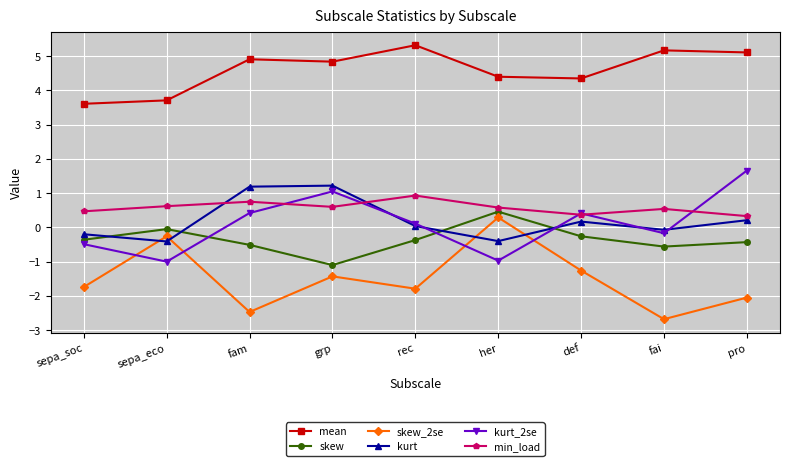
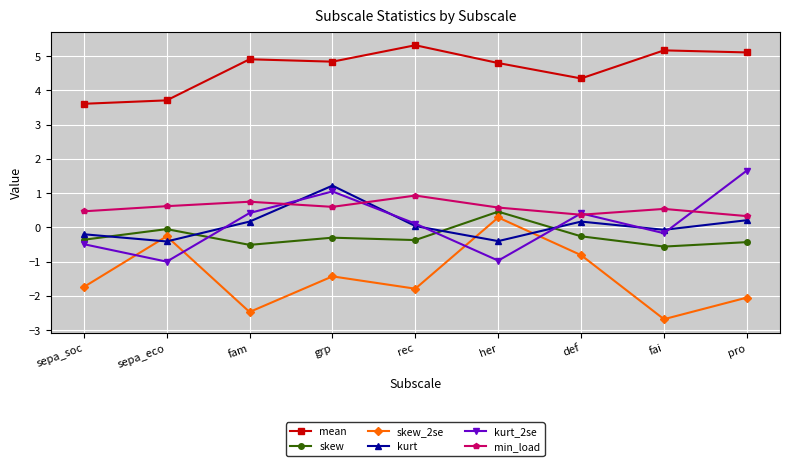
kurt, fam: 1.2 -> 0.2
skew, grp: -1.1 -> -0.3
mean, her: 4.4 -> 4.8
skew_2se, def: -1.3 -> -0.8
